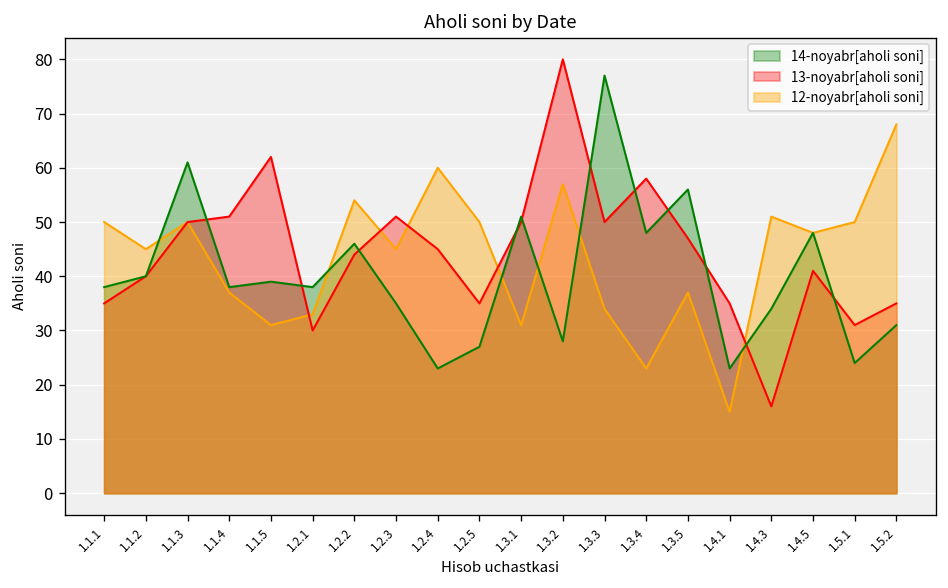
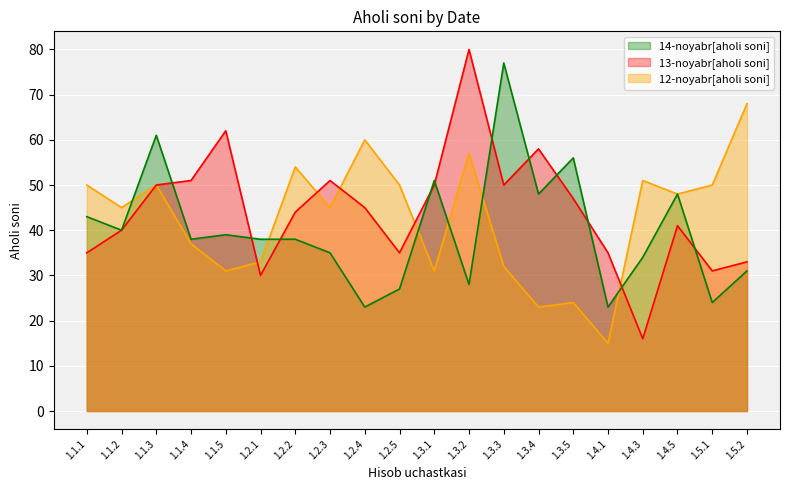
14-noyabr[aholi soni], 1.1.1: 38 -> 43
14-noyabr[aholi soni], 1.2.2: 46 -> 38
12-noyabr[aholi soni], 1.3.3: 34 -> 32
12-noyabr[aholi soni], 1.3.5: 37 -> 24
13-noyabr[aholi soni], 1.5.2: 35 -> 33
